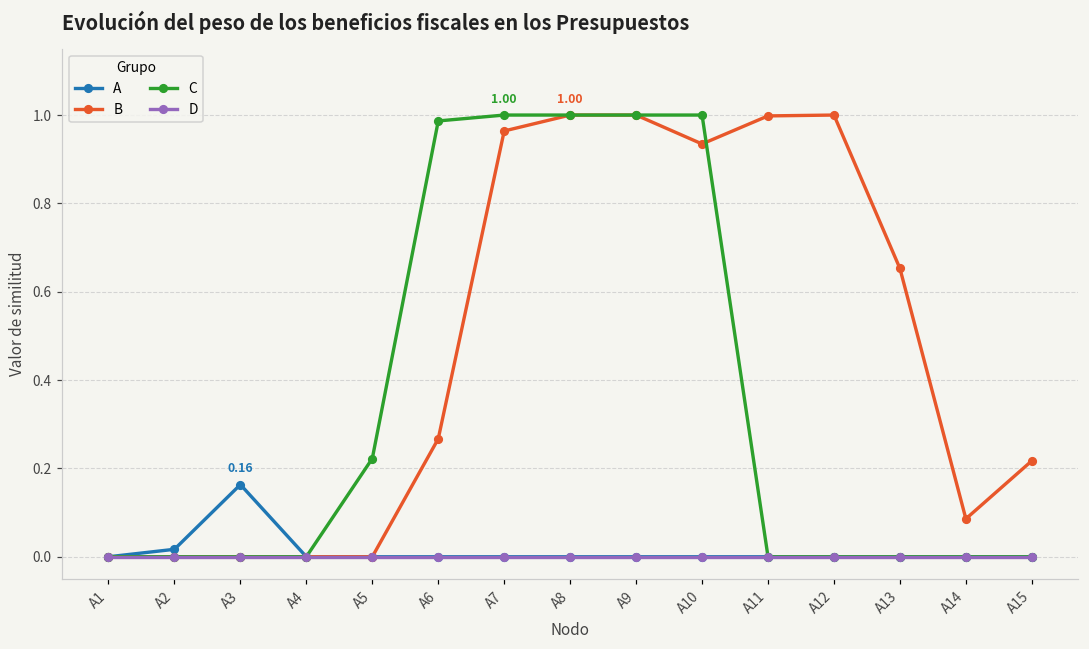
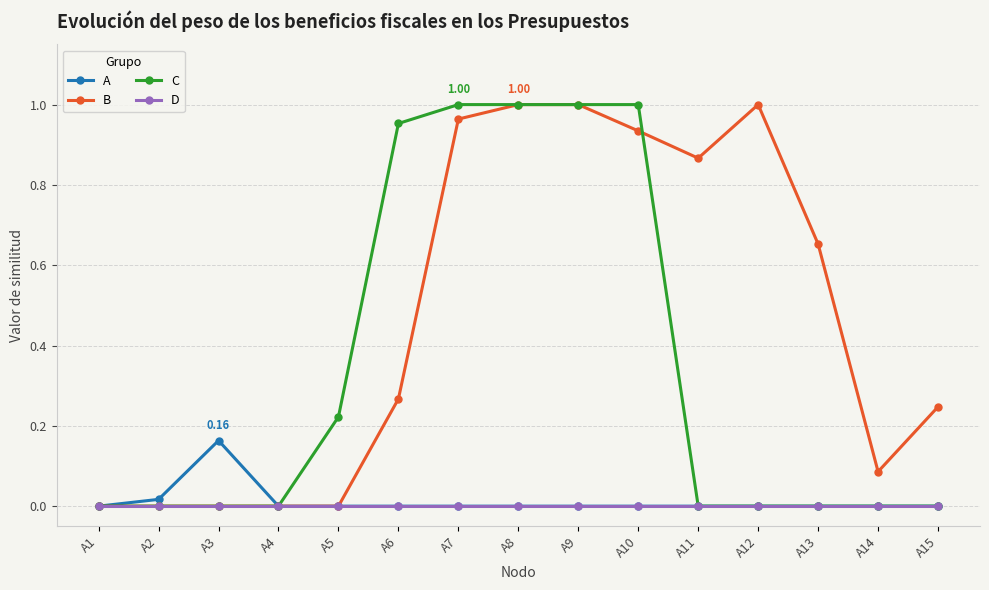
C, A6: 0.99 -> 0.95
B, A11: 1.00 -> 0.87
B, A15: 0.22 -> 0.25
